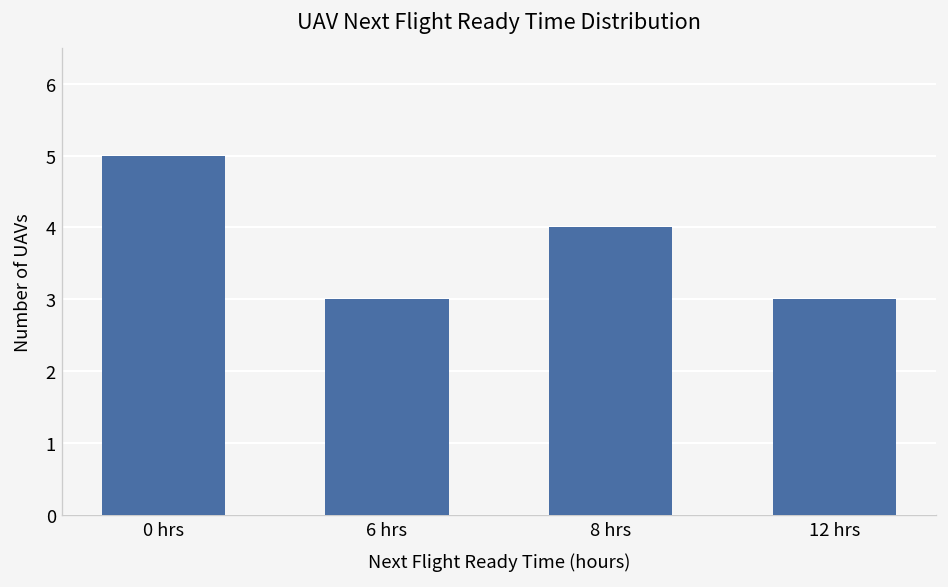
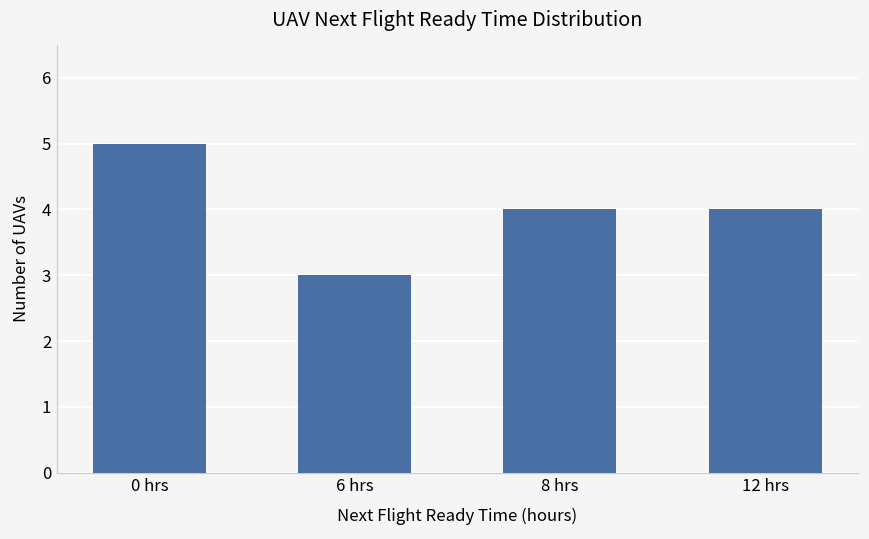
12 hrs: 3 -> 4
